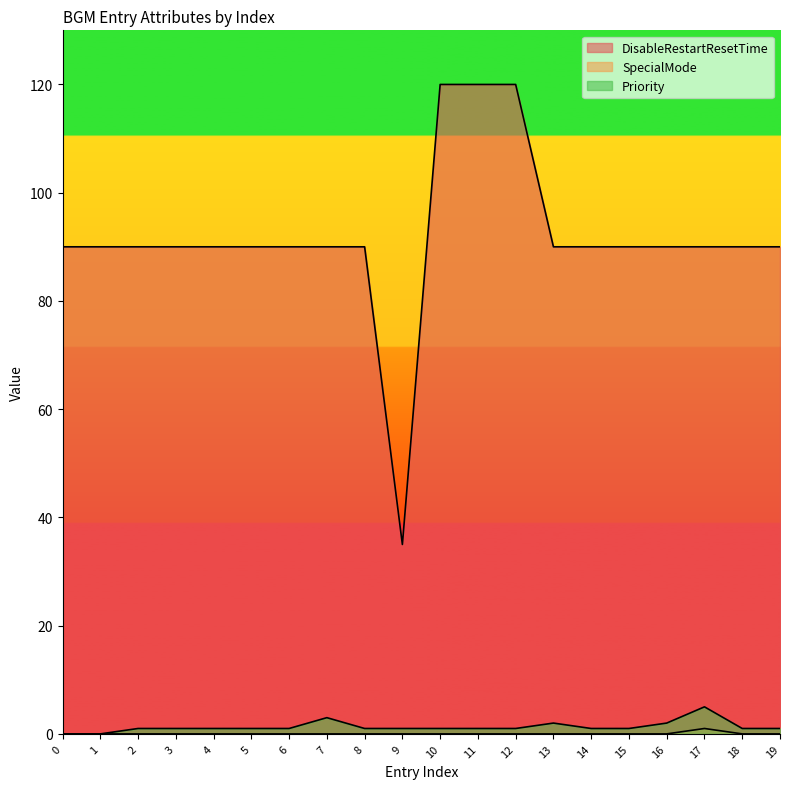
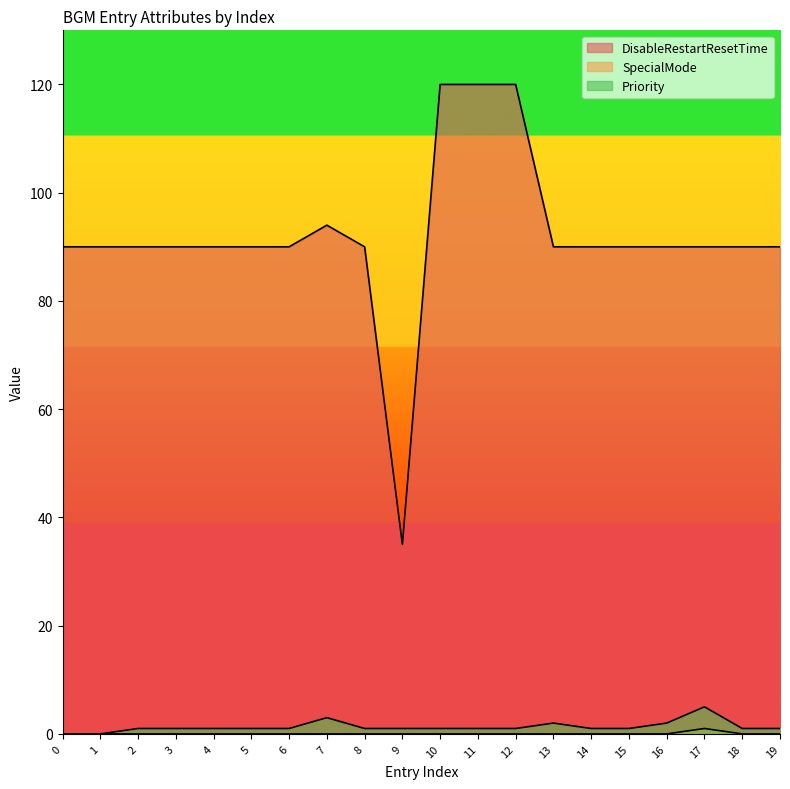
DisableRestartResetTime, 7: 90 -> 94
